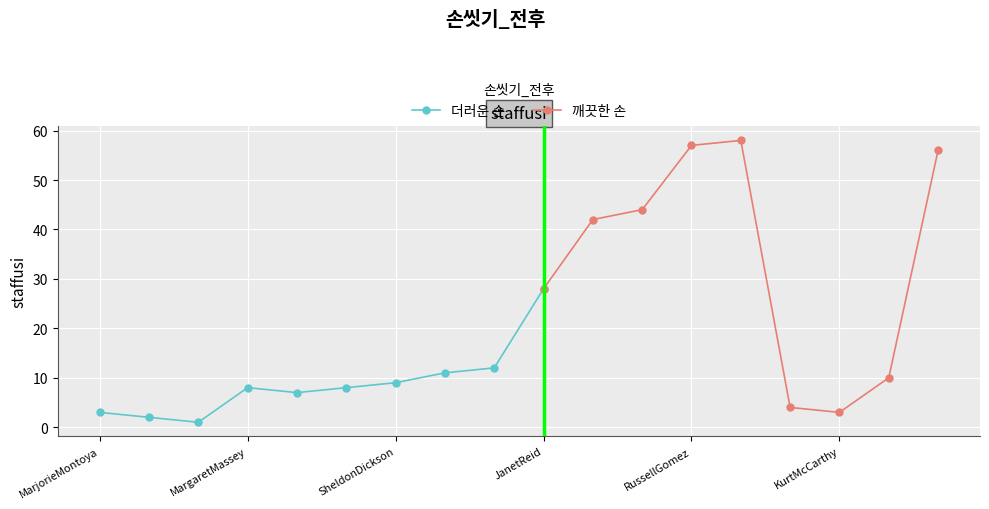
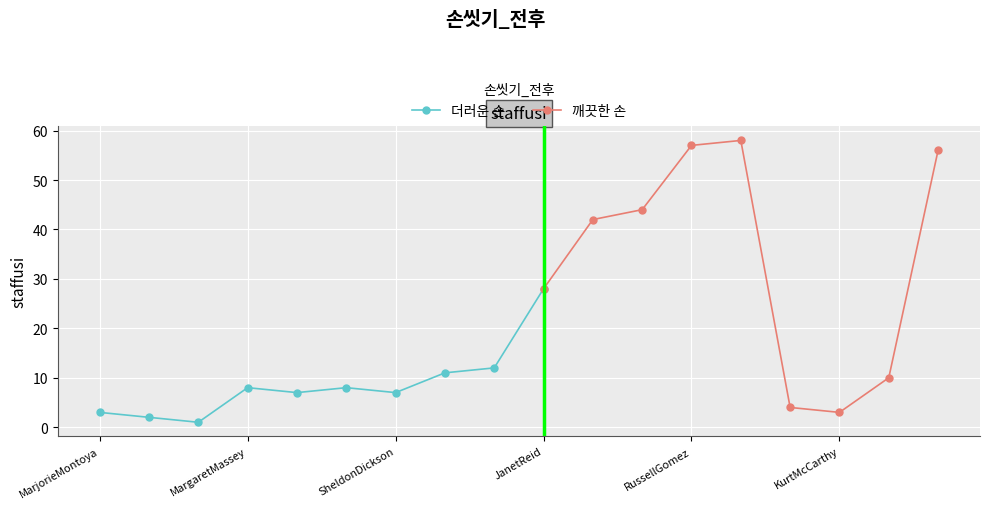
더러운 손, SheldonDickson: 9 -> 7
